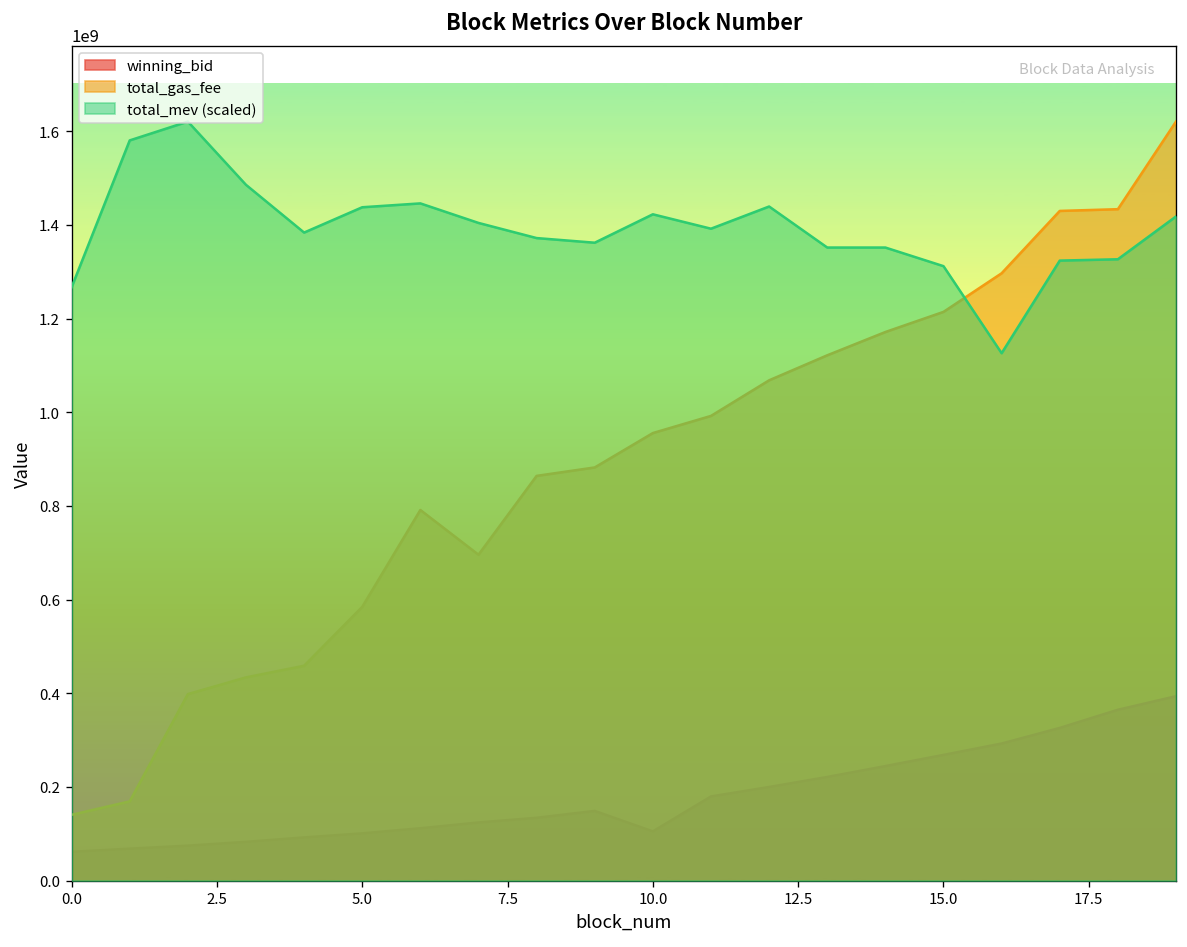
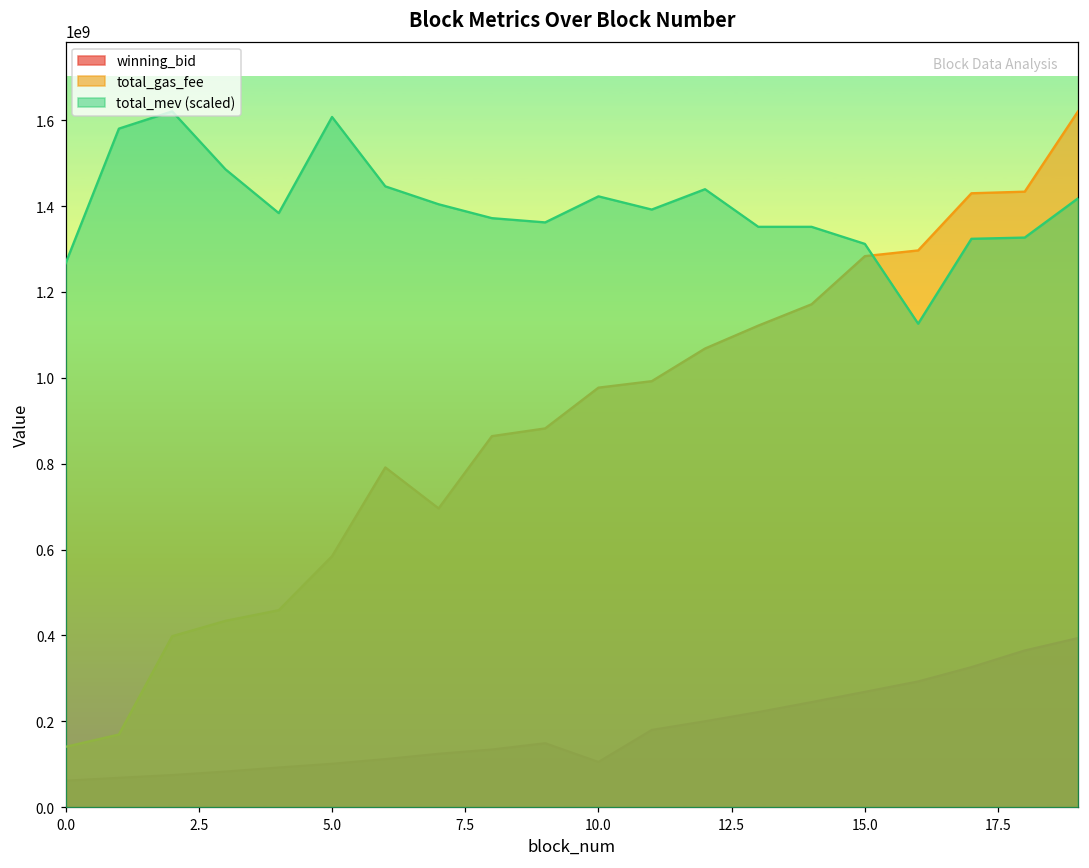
total_mev (scaled), 5.0: 1440000000 -> 1610000000
total_gas_fee, 10.0: 960000000 -> 980000000
total_gas_fee, 15.0: 1210000000 -> 1280000000
